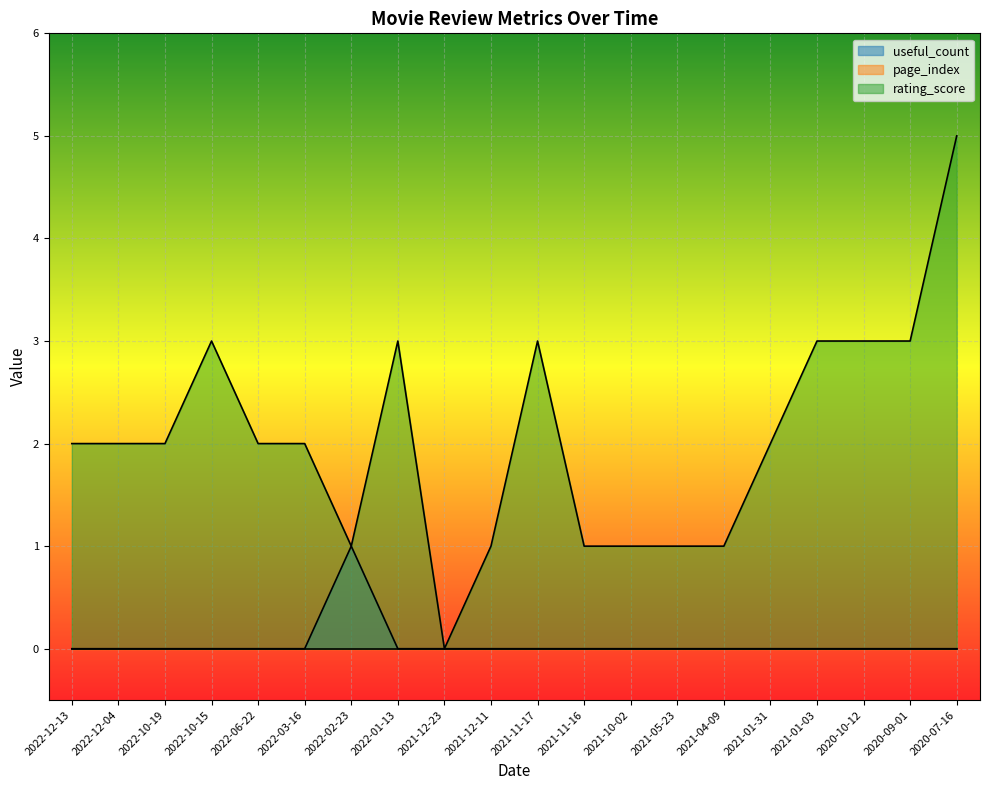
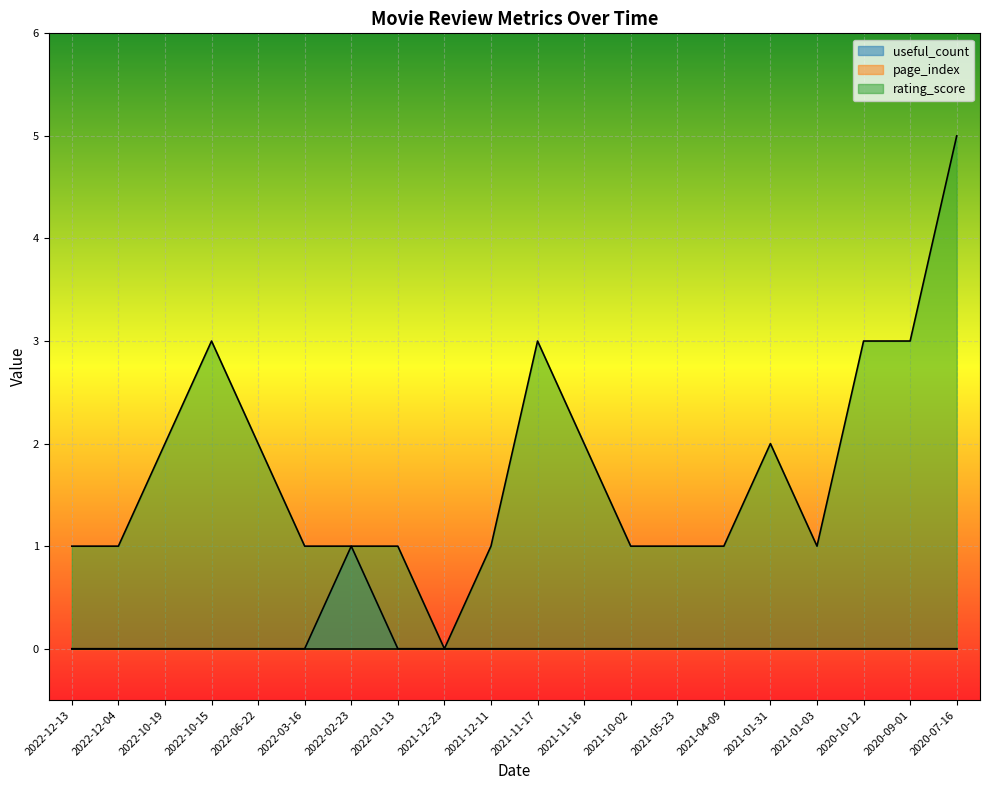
rating_score, 2022-12-13: 2 -> 1
rating_score, 2022-12-04: 2 -> 1
rating_score, 2022-03-16: 2 -> 1
rating_score, 2022-01-13: 3 -> 1
rating_score, 2021-11-16: 1 -> 2
rating_score, 2021-01-03: 3 -> 1
